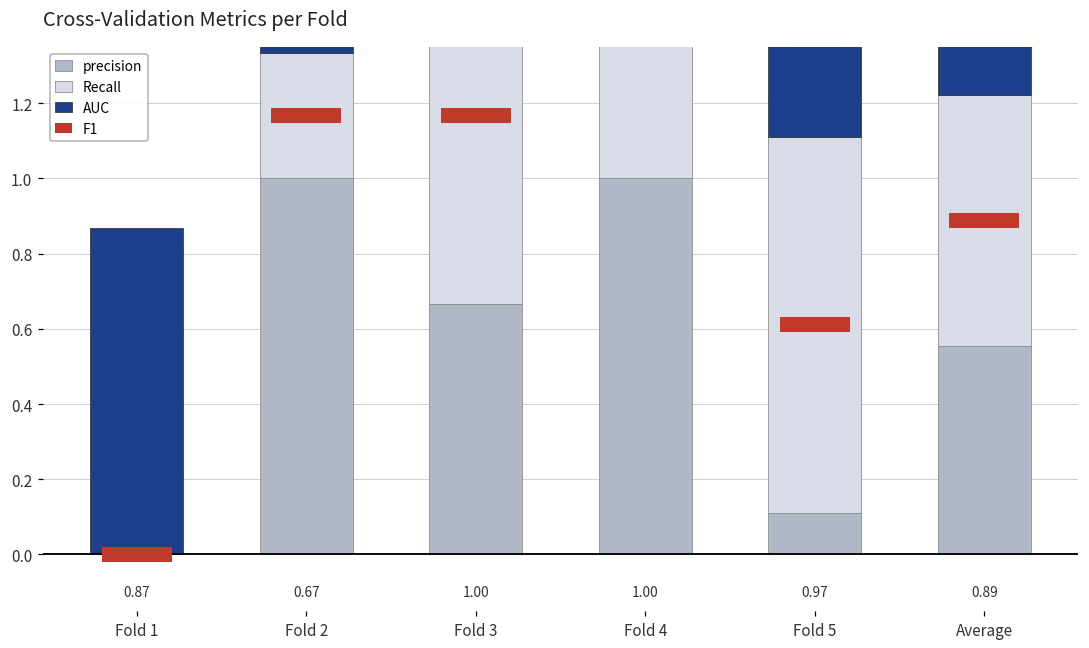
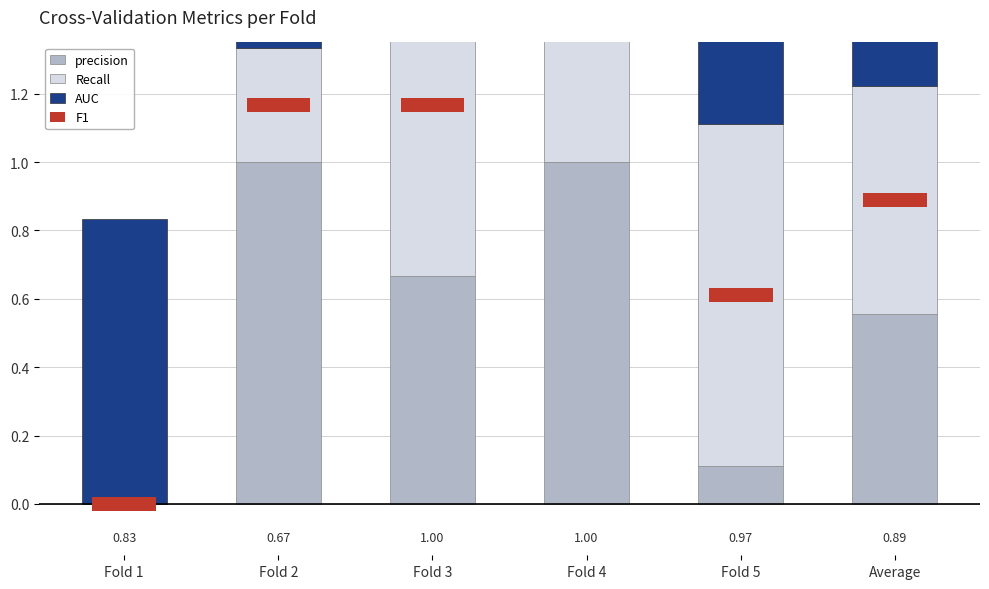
AUC, Fold 1: 0.87 -> 0.83
